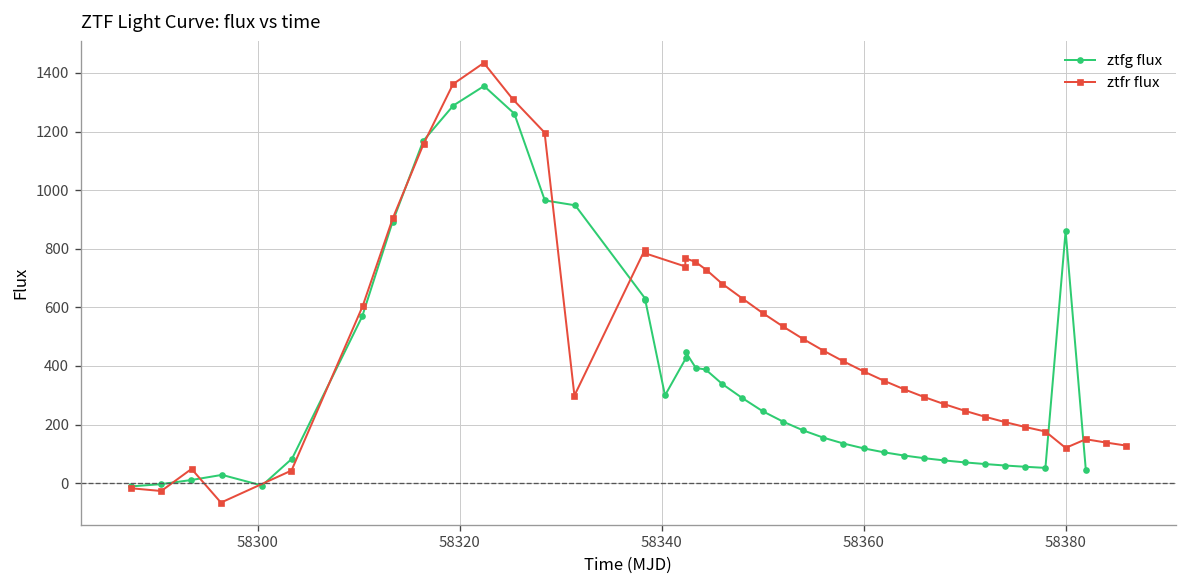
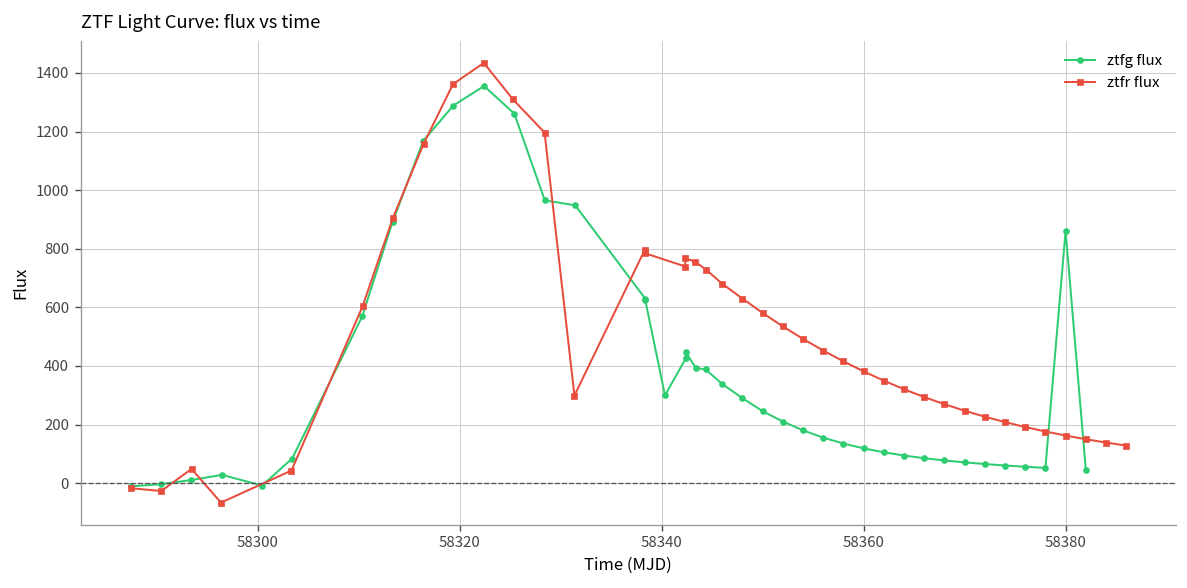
ztfr flux, 58380: 120 -> 160
